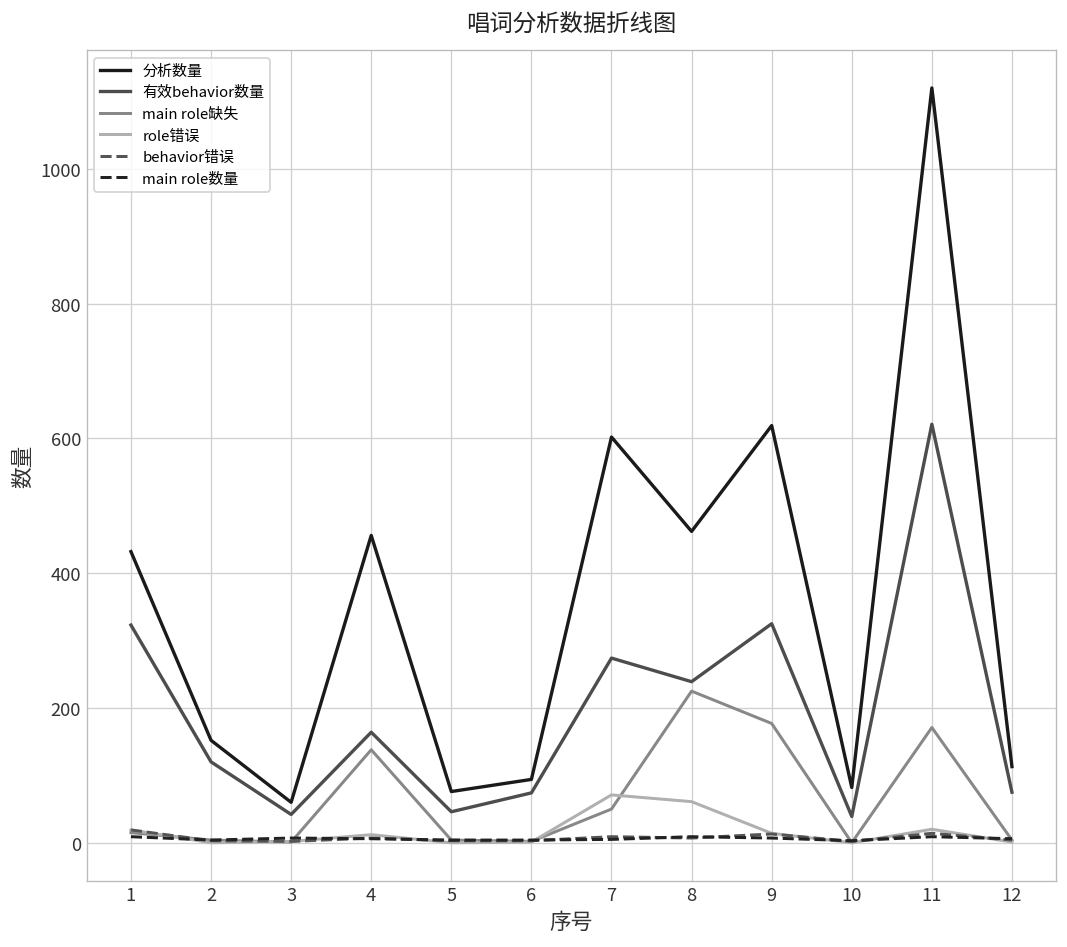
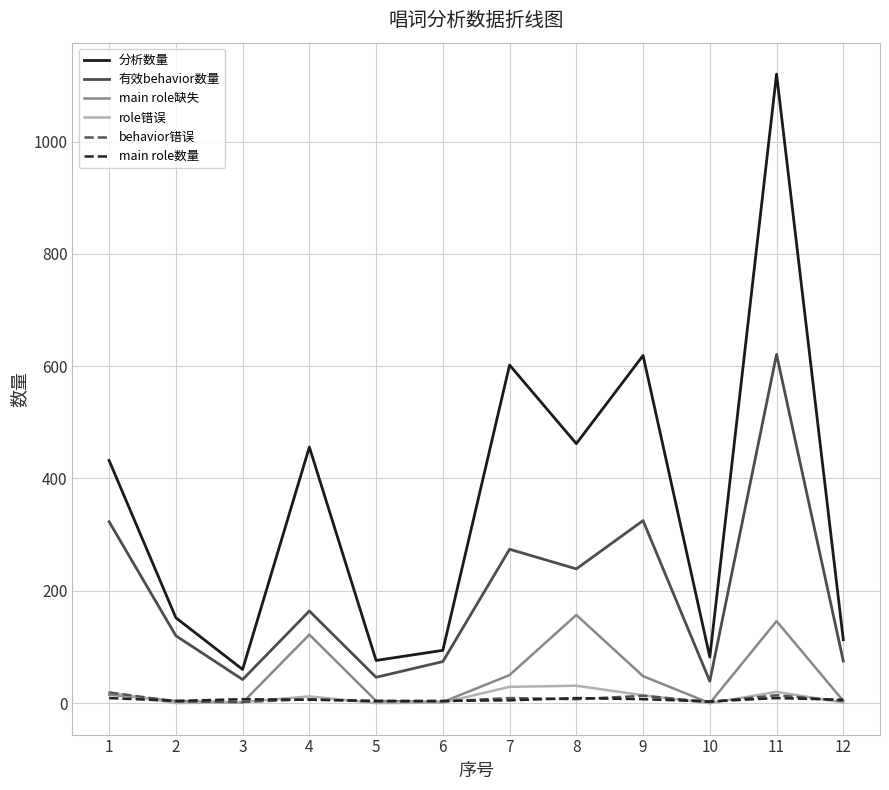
main role缺失, 4: 140 -> 120
role错误, 7: 70 -> 30
main role缺失, 8: 230 -> 160
role错误, 8: 60 -> 30
main role缺失, 9: 180 -> 50
main role缺失, 11: 170 -> 150
